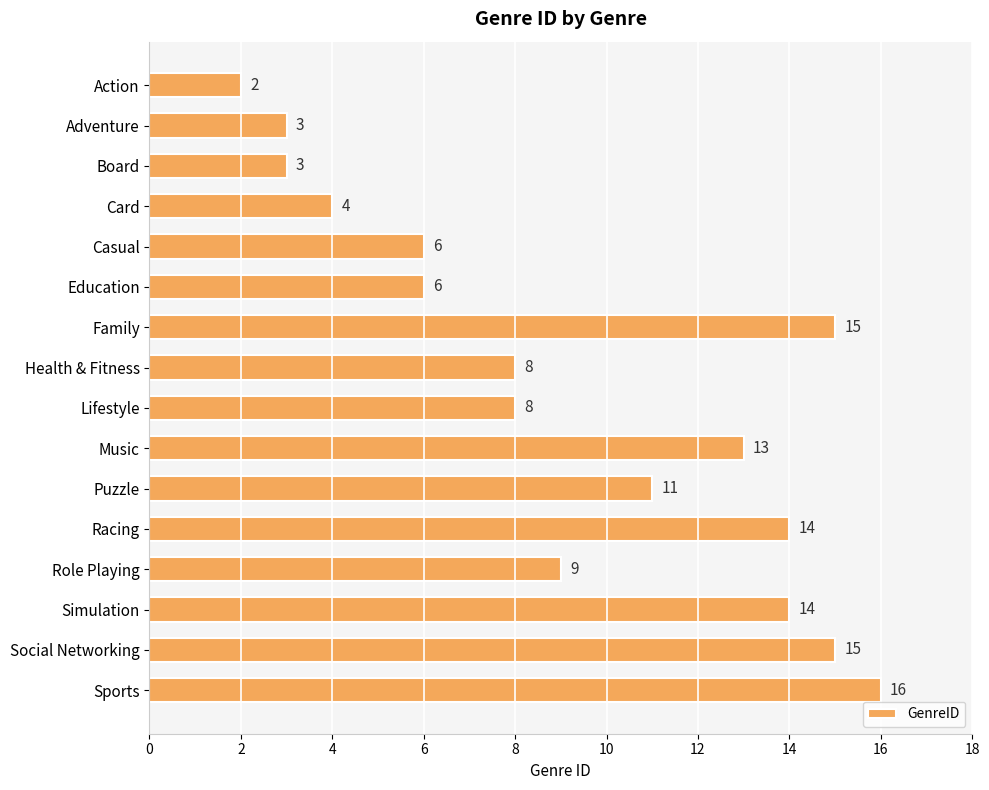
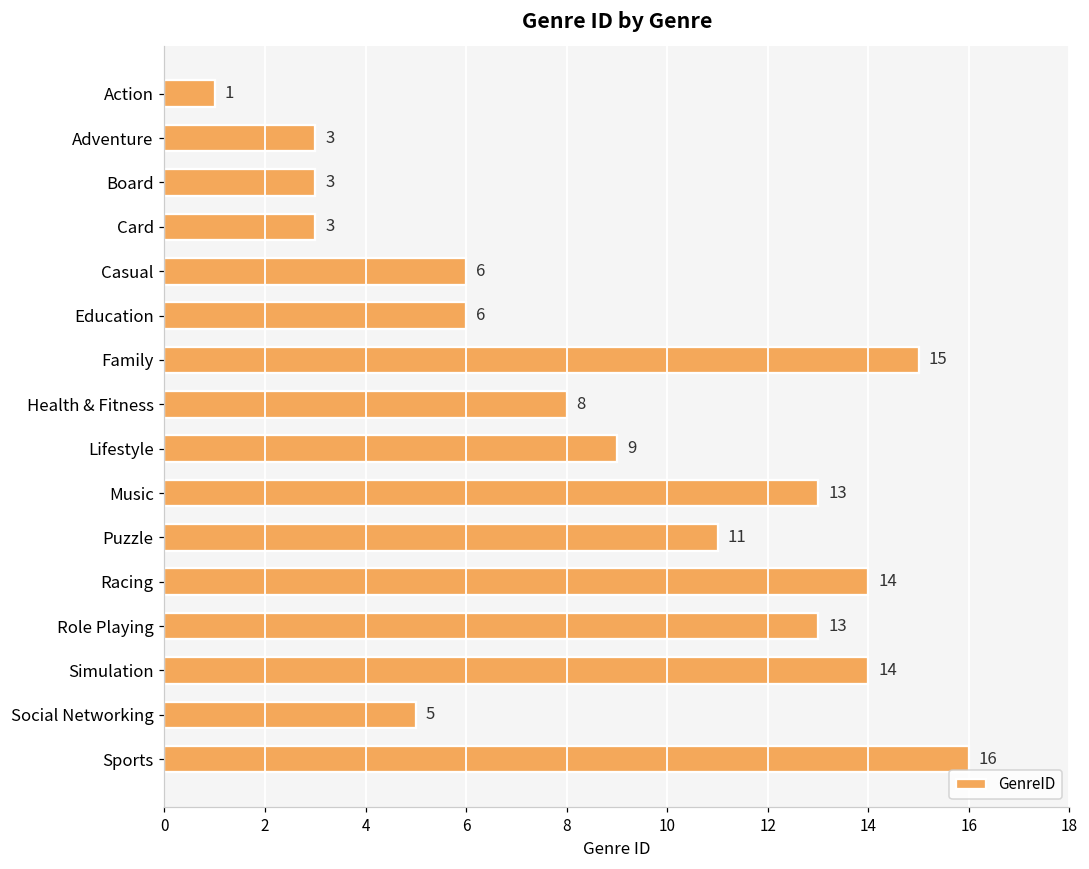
Action: 2 -> 1
Card: 4 -> 3
Lifestyle: 8 -> 9
Role Playing: 9 -> 13
Social Networking: 15 -> 5
